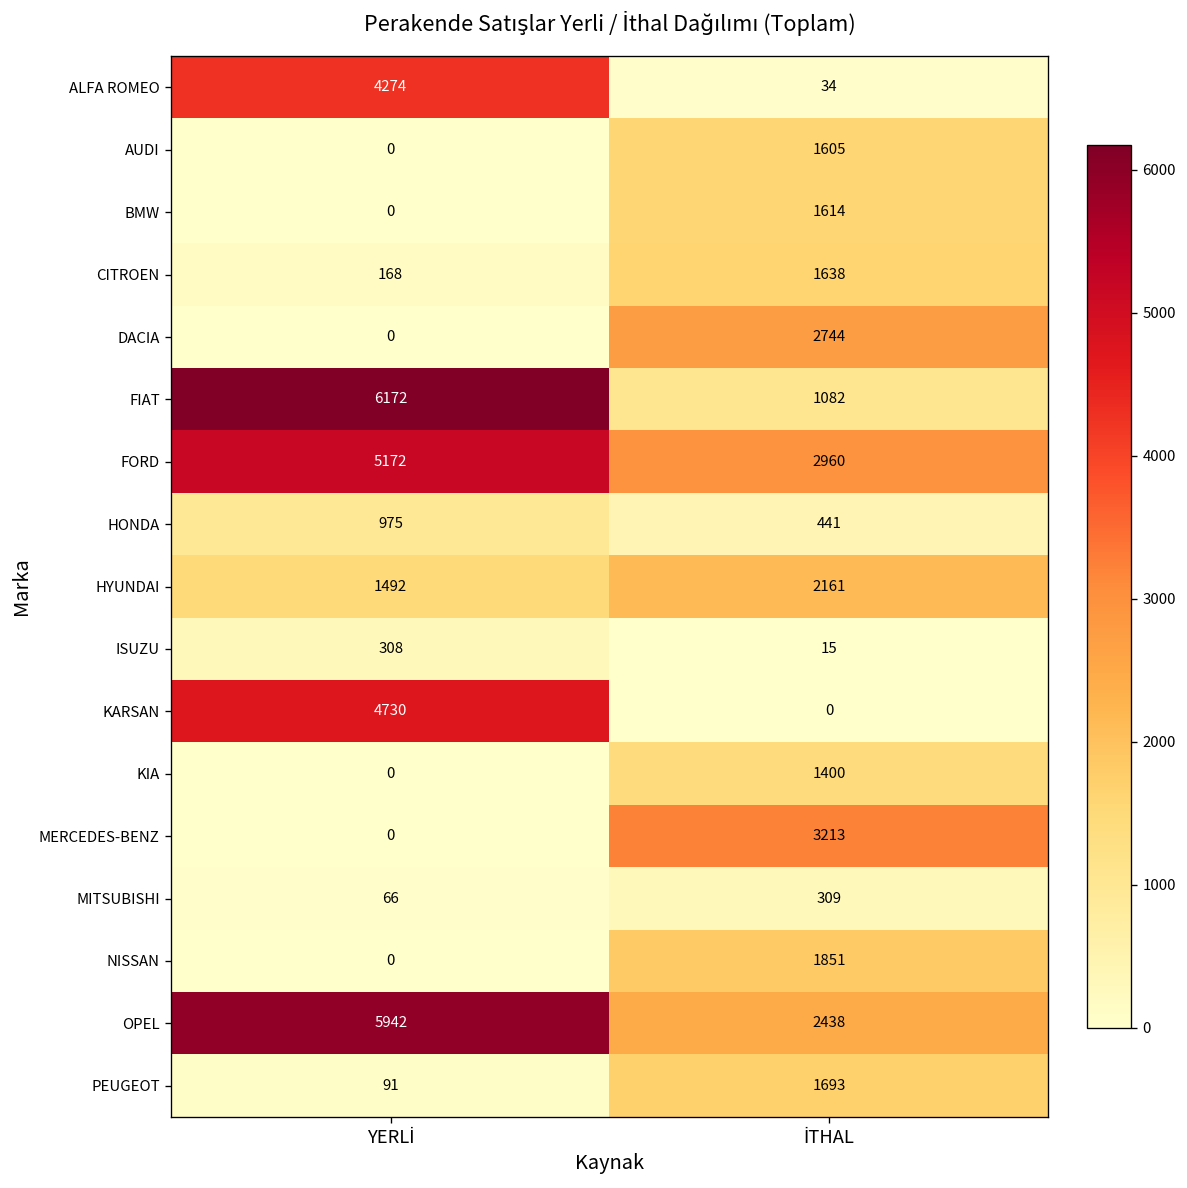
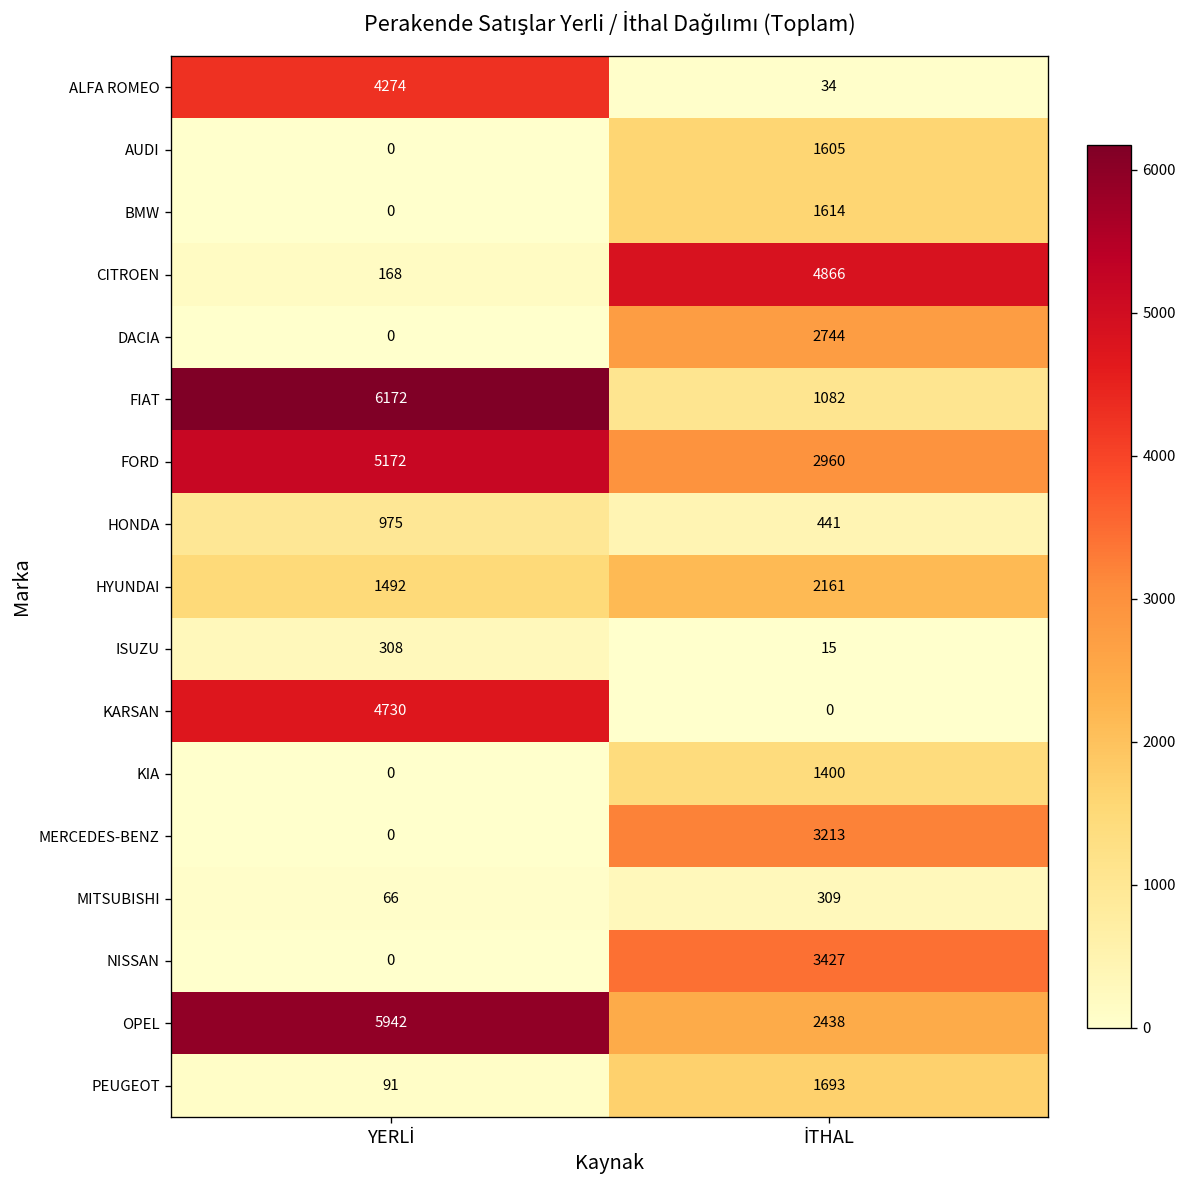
CITROEN, İTHAL: 1638 -> 4866
NISSAN, İTHAL: 1851 -> 3427
